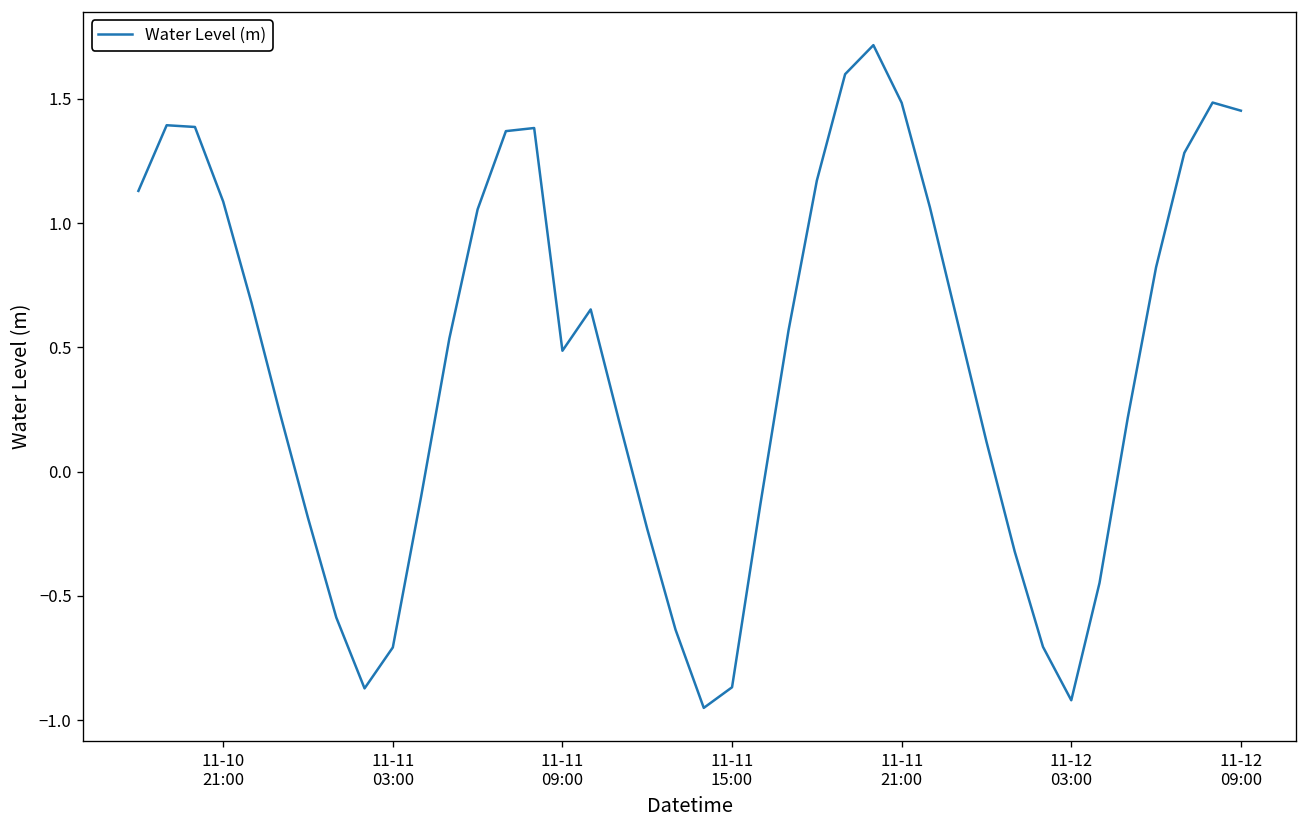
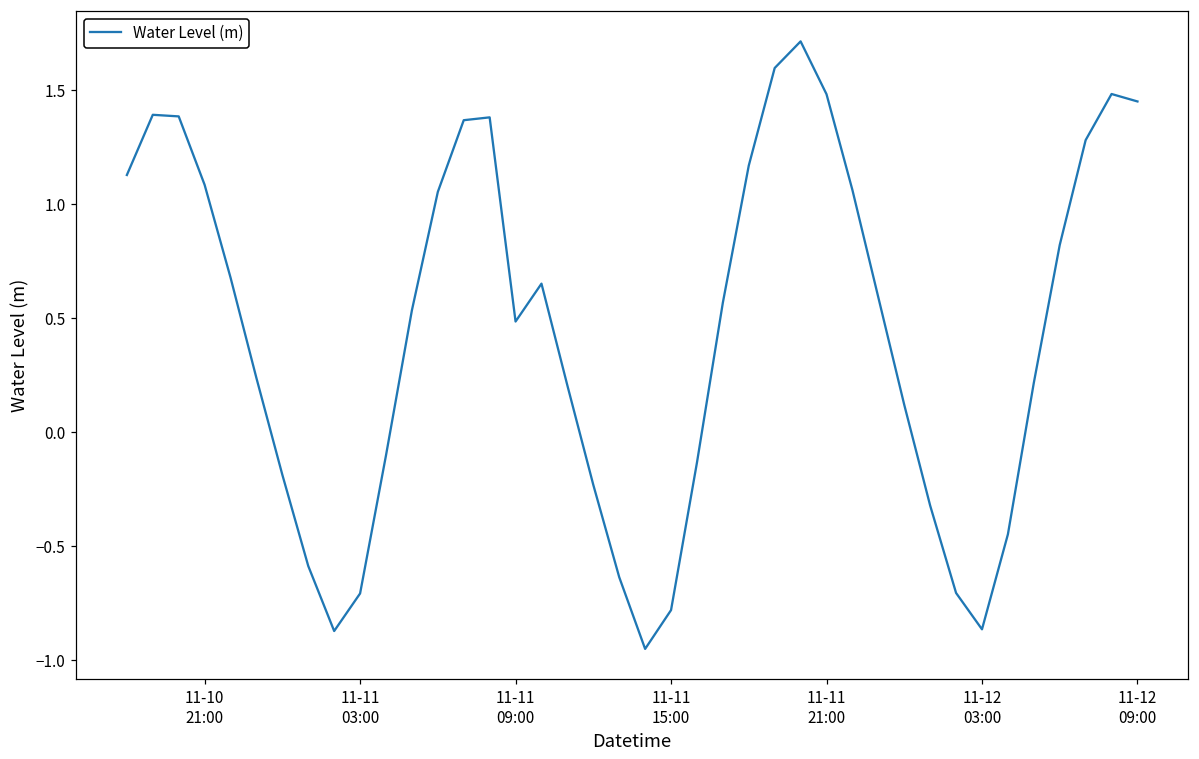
11-11 15:00: -0.87 -> -0.78
11-12 03:00: -0.92 -> -0.86
